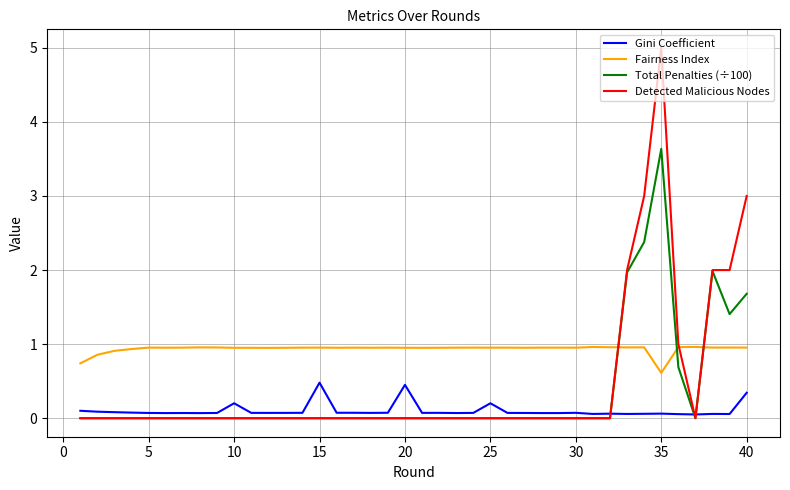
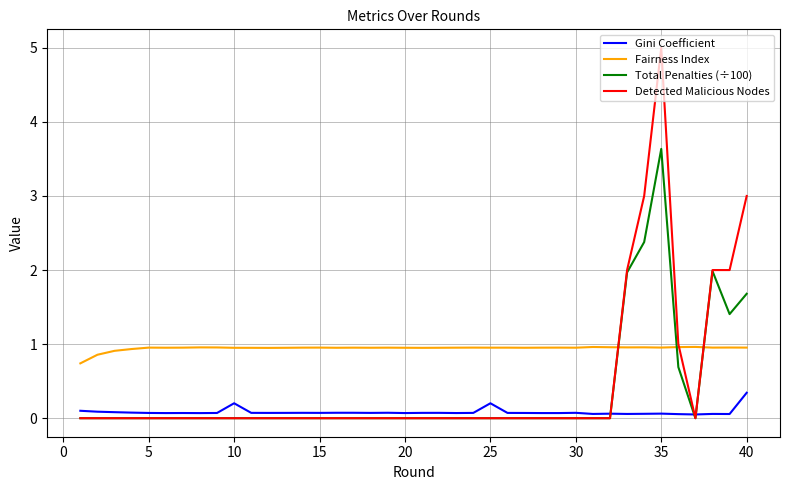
Gini Coefficient, 15: 0.5 -> 0.1
Gini Coefficient, 20: 0.5 -> 0.1
Fairness Index, 35: 0.6 -> 1.0
